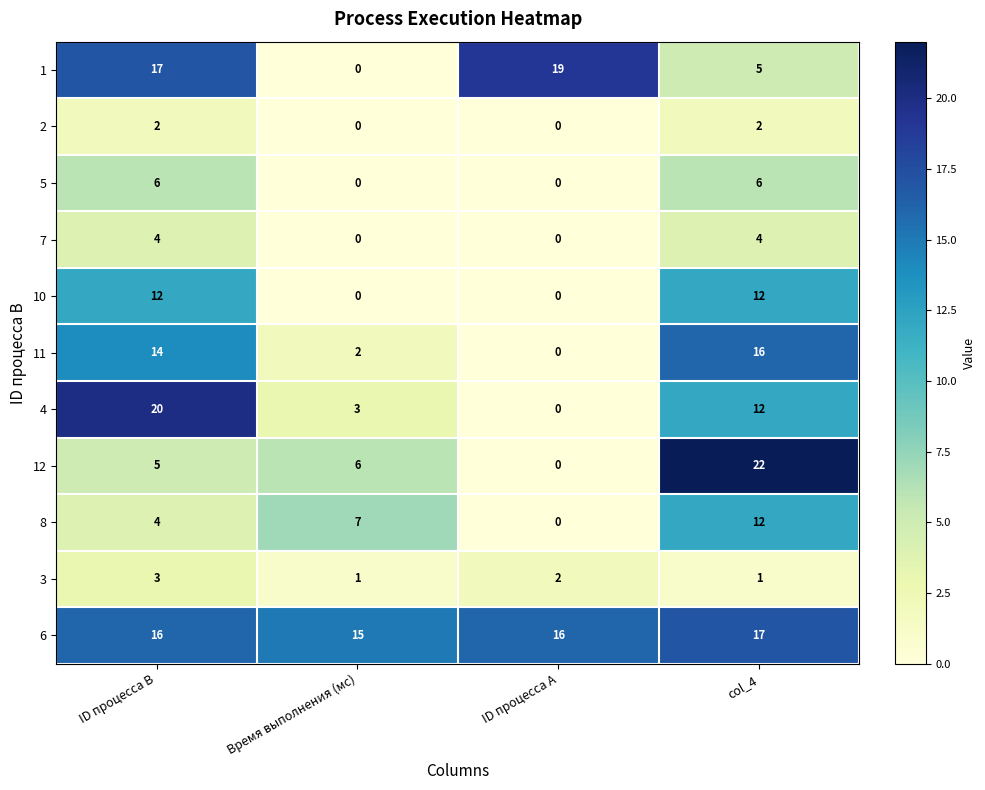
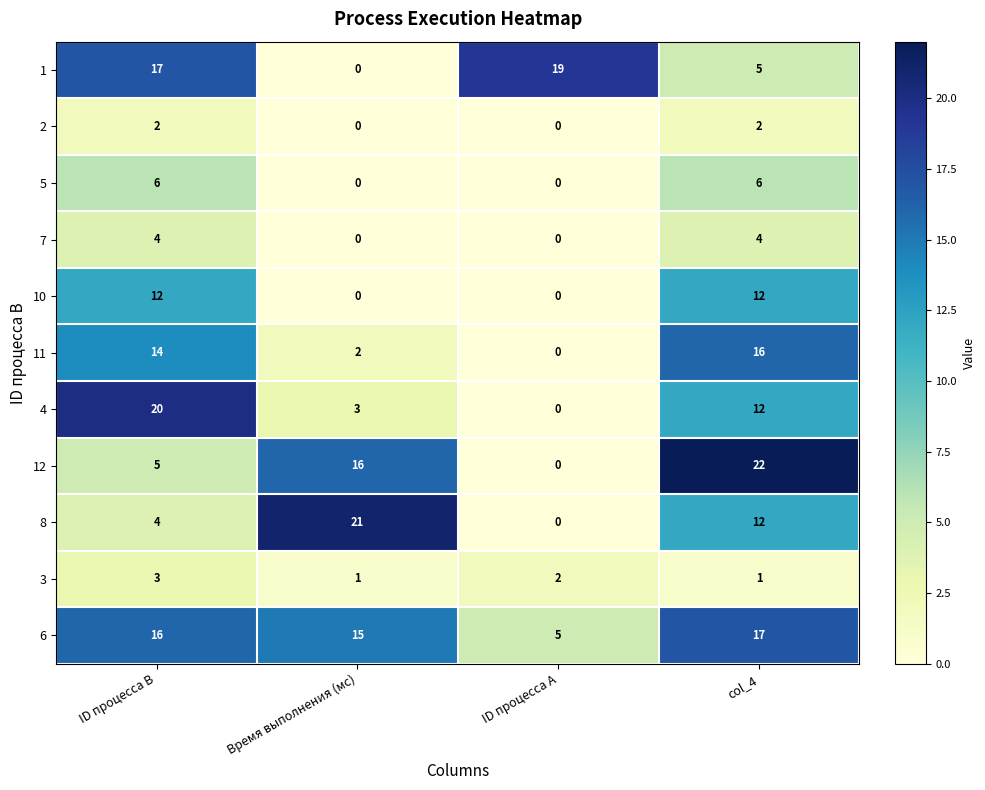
12, Время выполнения (мс): 6 -> 16
8, Время выполнения (мс): 7 -> 21
6, ID процесса A: 16 -> 5
